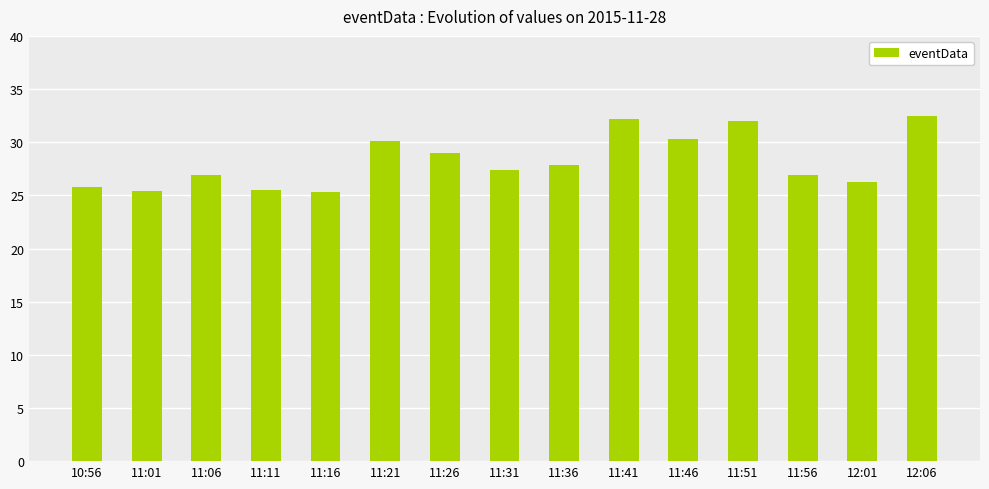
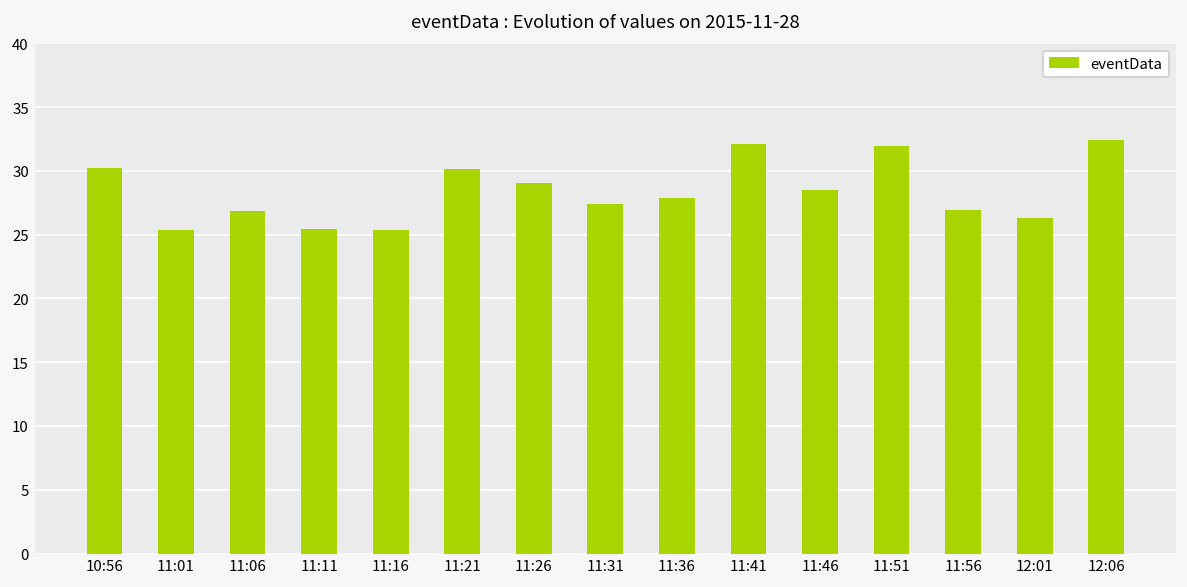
10:56: 25.8 -> 30.2
11:46: 30.3 -> 28.5
